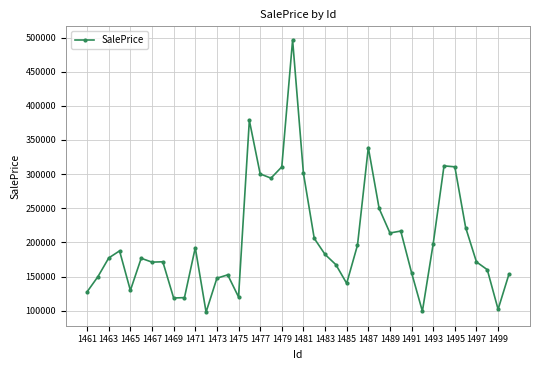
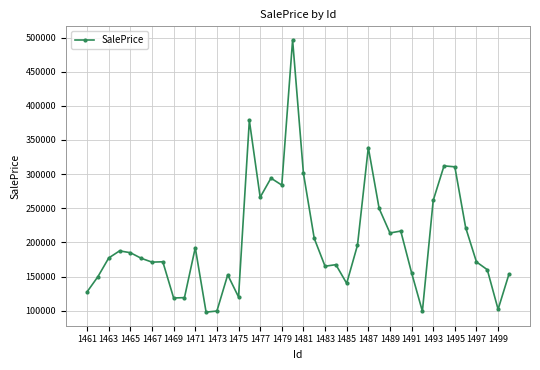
1465: 130000 -> 190000
1473: 150000 -> 100000
1477: 300000 -> 270000
1479: 310000 -> 280000
1483: 180000 -> 170000
1493: 200000 -> 260000
